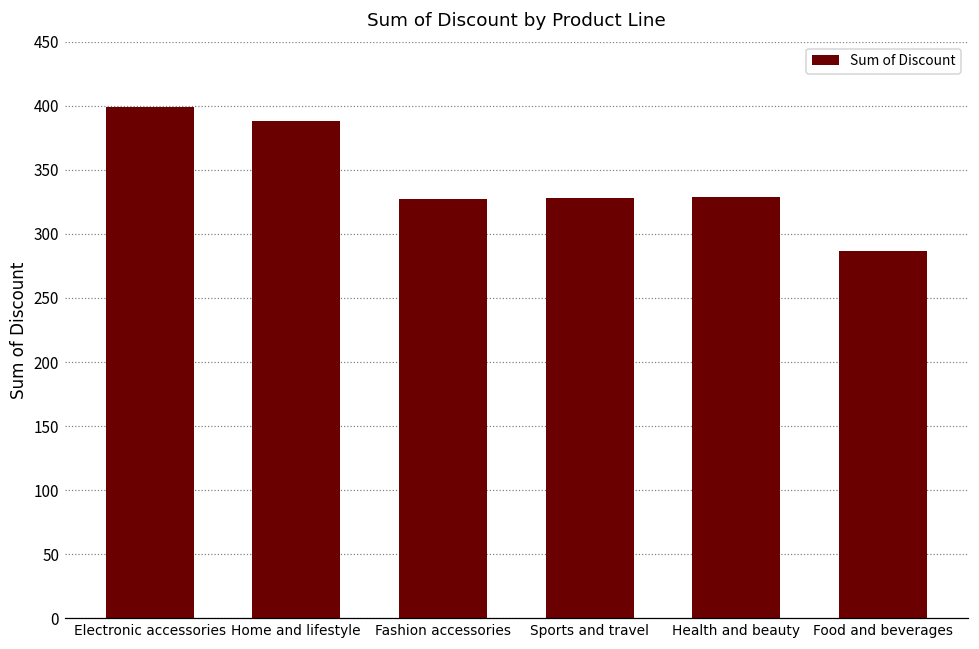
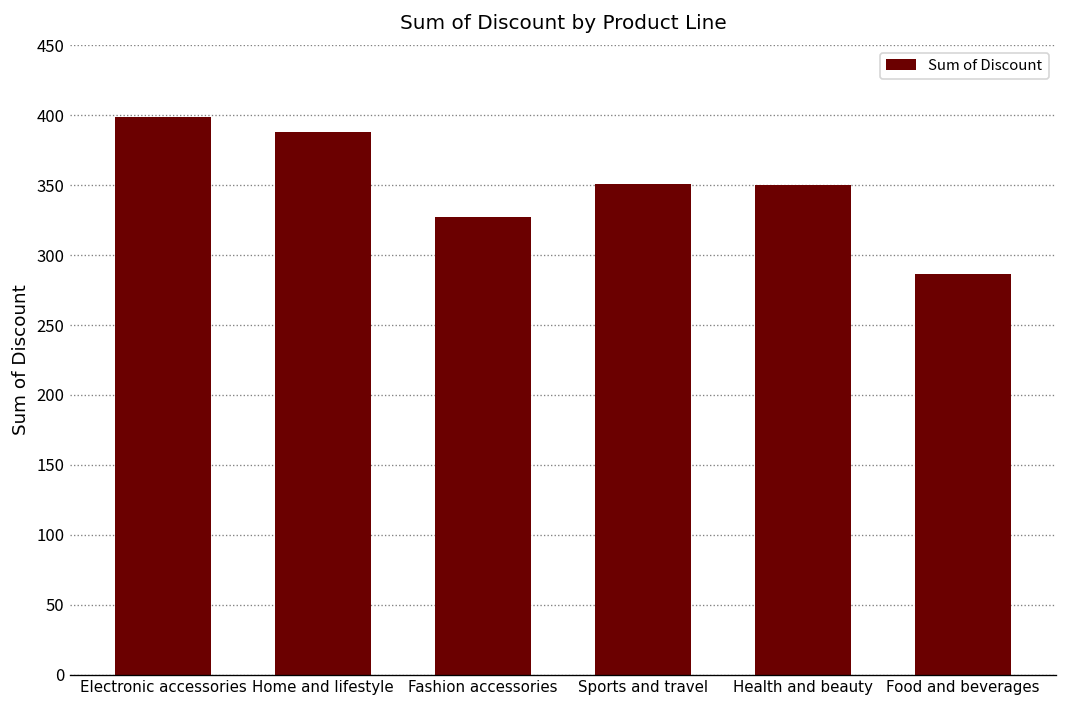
Sports and travel: 328 -> 351
Health and beauty: 329 -> 350
